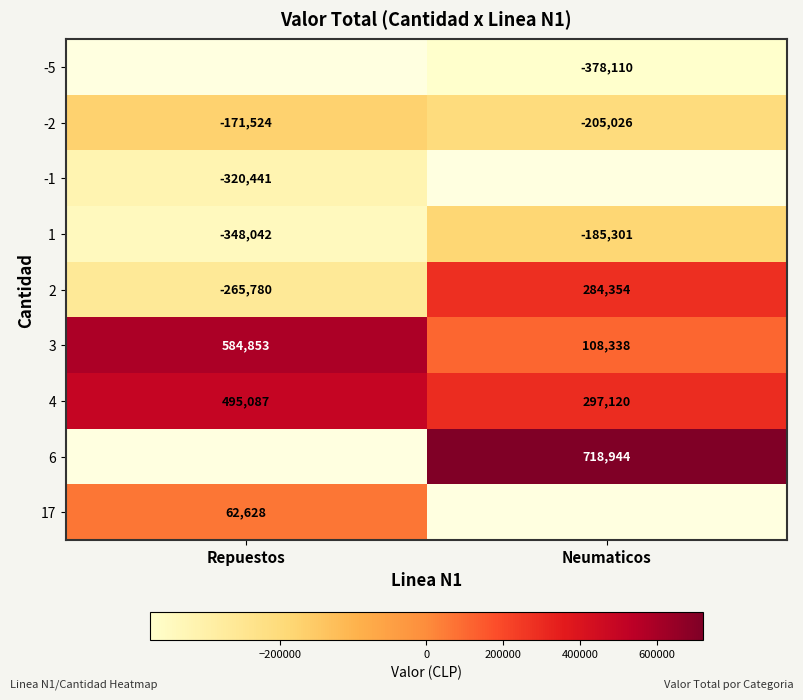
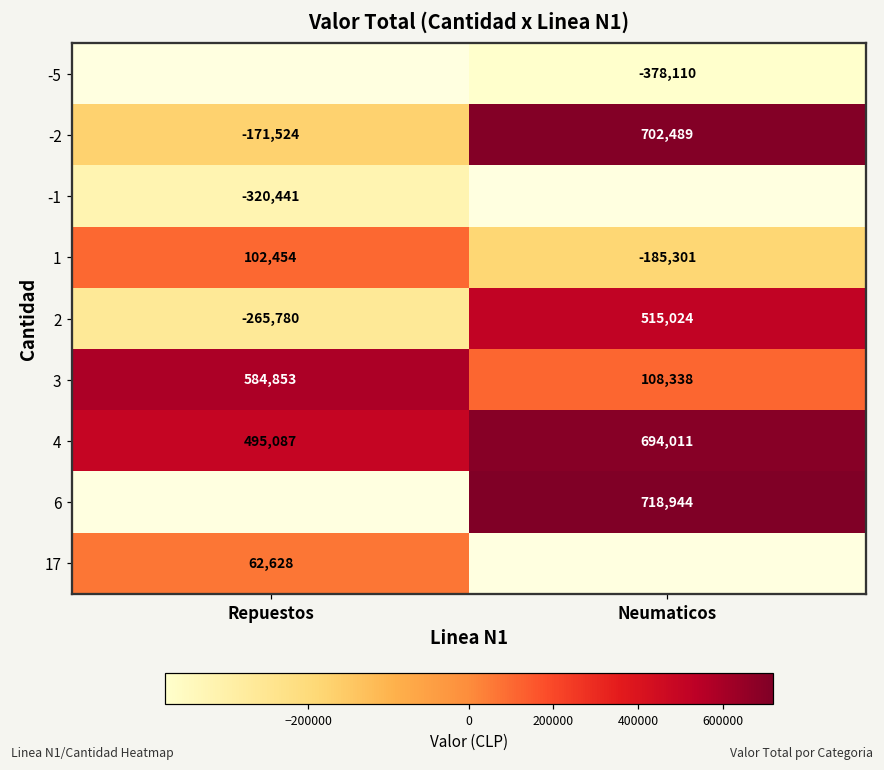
-2, Neumaticos: -205,026 -> 702,489
1, Repuestos: -348,042 -> 102,454
2, Neumaticos: 284,354 -> 515,024
4, Neumaticos: 297,120 -> 694,011
